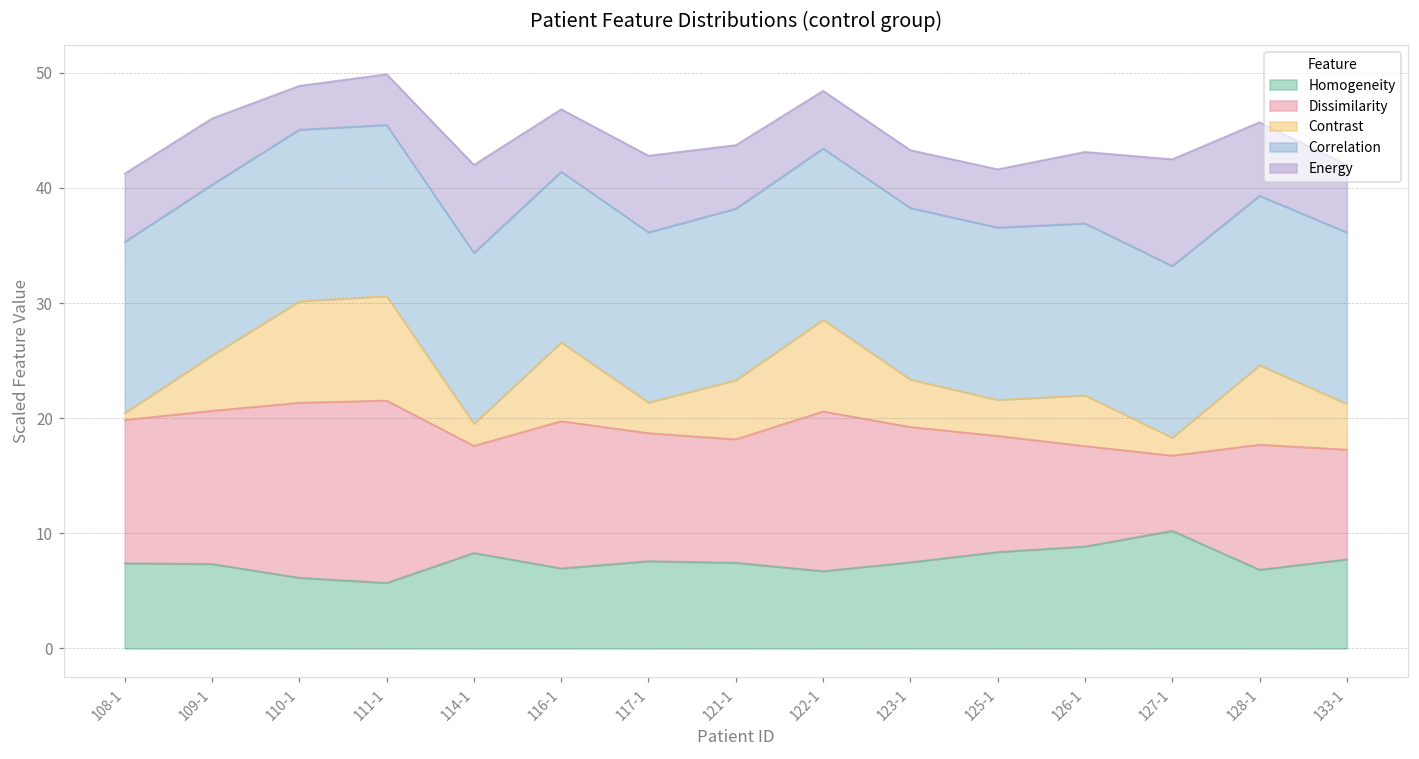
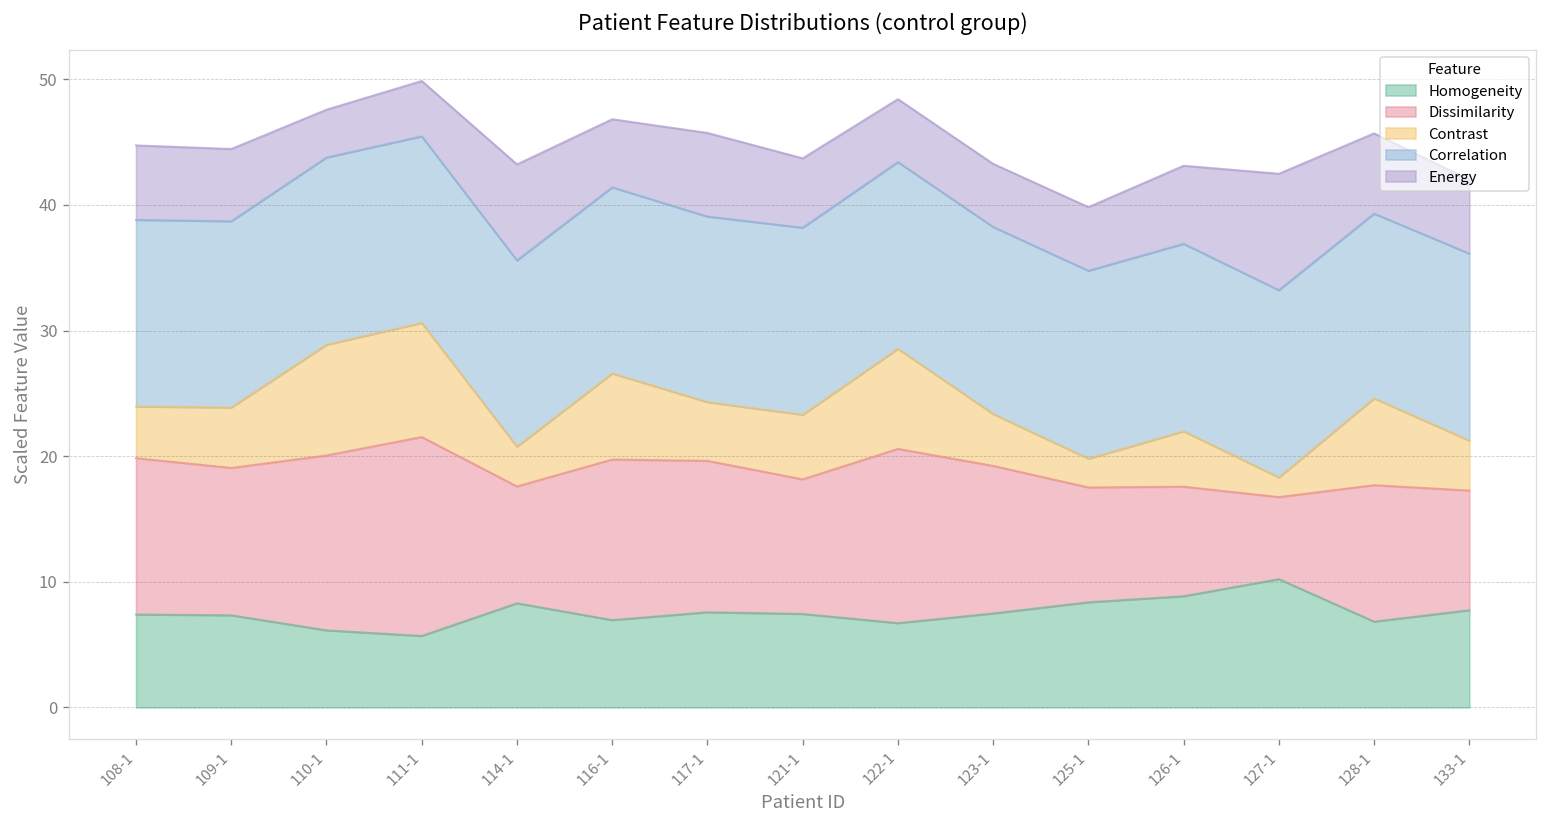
Contrast, 108-1: 0.6 -> 4.1
Dissimilarity, 109-1: 13.3 -> 11.7
Dissimilarity, 110-1: 15.2 -> 13.9
Contrast, 114-1: 1.9 -> 3.2
Dissimilarity, 117-1: 11.1 -> 12.1
Contrast, 117-1: 2.7 -> 4.7
Dissimilarity, 125-1: 10.1 -> 9.1
Contrast, 125-1: 3.1 -> 2.3
